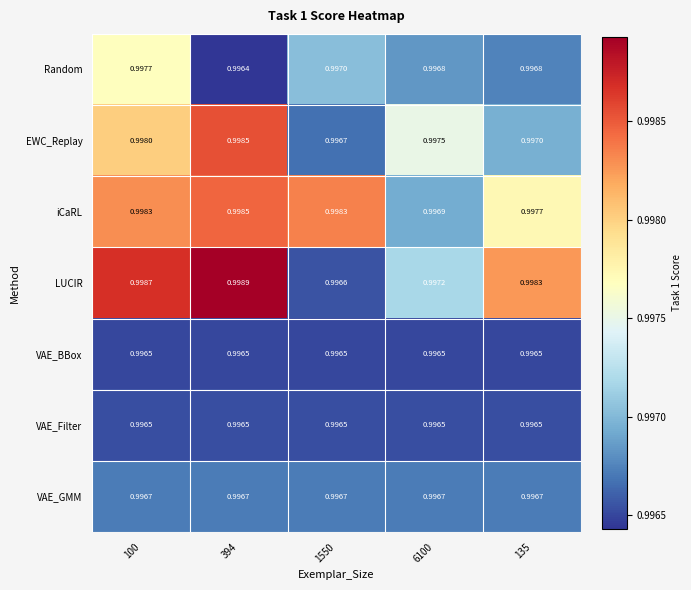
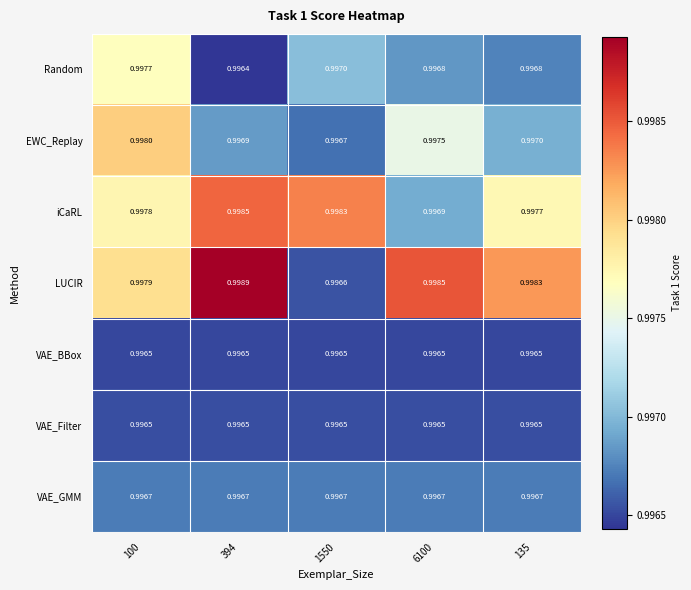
EWC_Replay, 394: 0.9985 -> 0.9969
iCaRL, 100: 0.9983 -> 0.9978
LUCIR, 100: 0.9987 -> 0.9979
LUCIR, 6100: 0.9972 -> 0.9985
